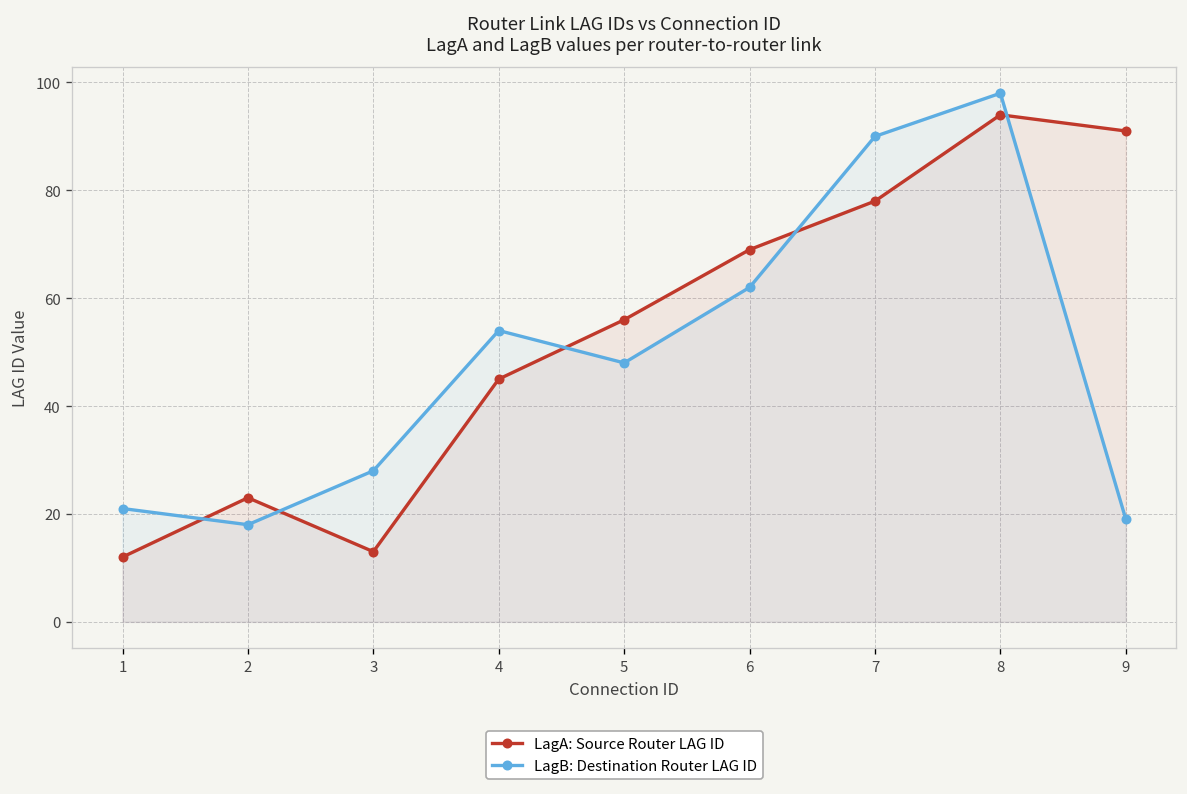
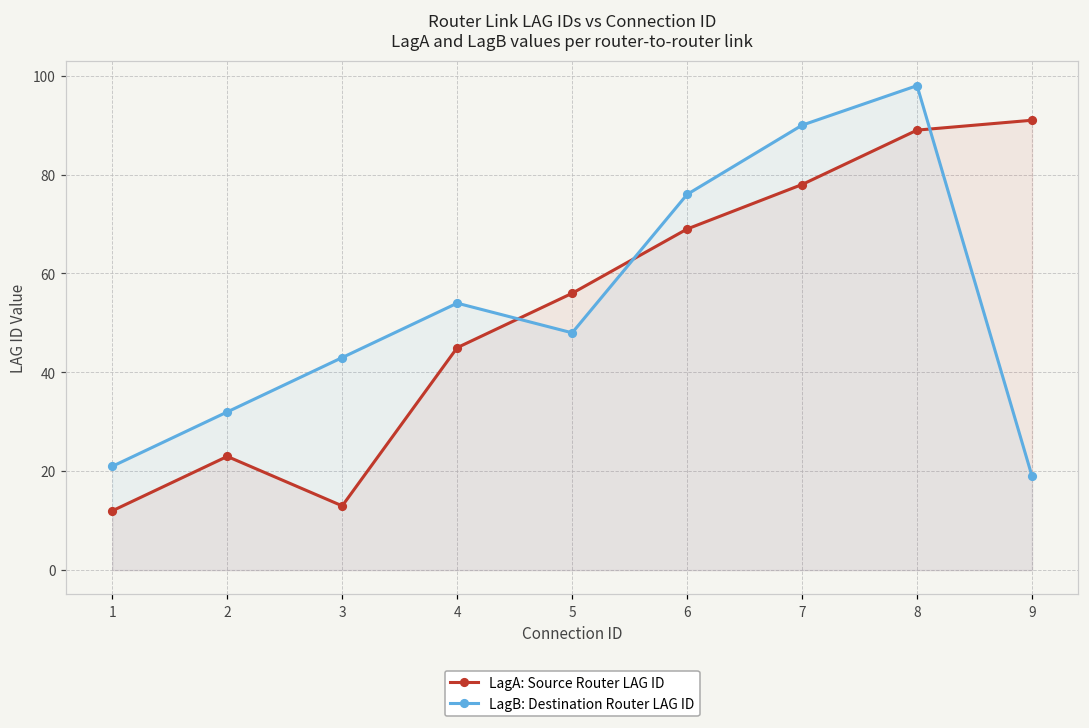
LagB: Destination Router LAG ID, 2: 18 -> 32
LagB: Destination Router LAG ID, 3: 28 -> 43
LagB: Destination Router LAG ID, 6: 62 -> 76
LagA: Source Router LAG ID, 8: 94 -> 89
